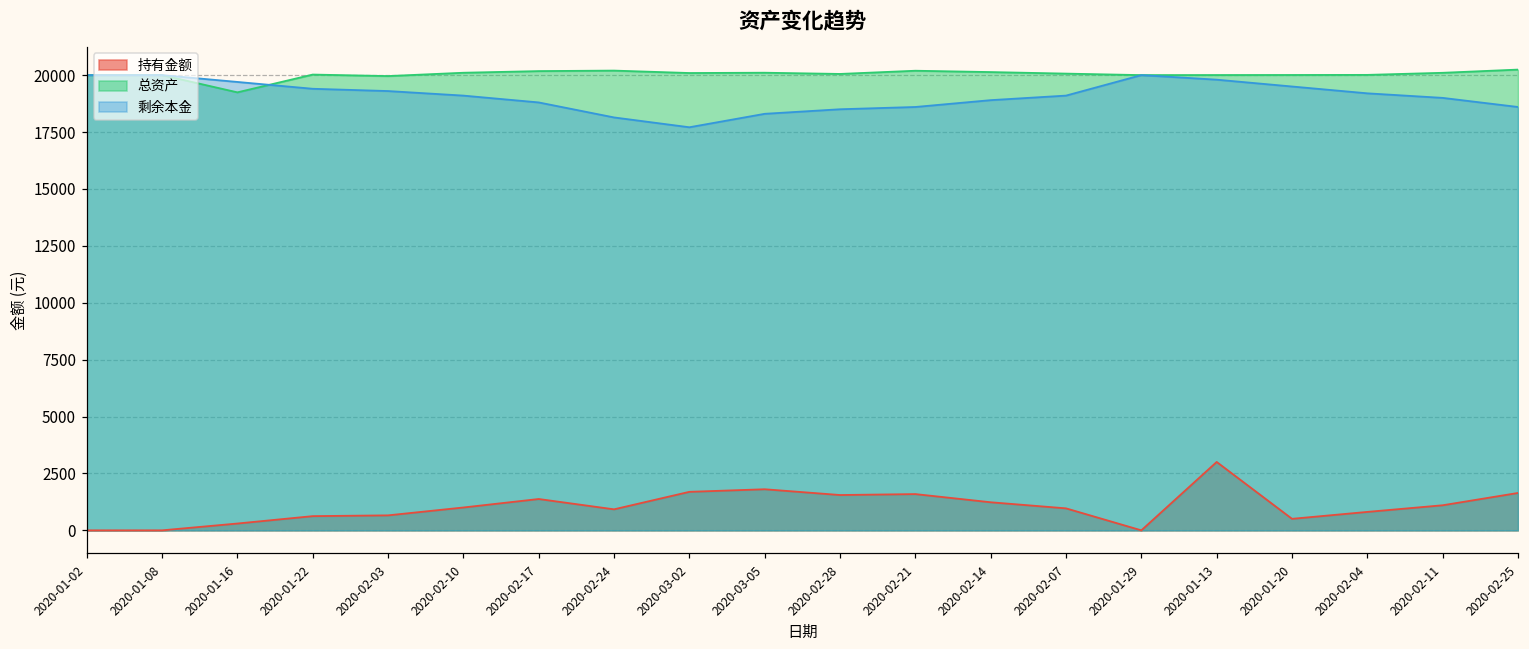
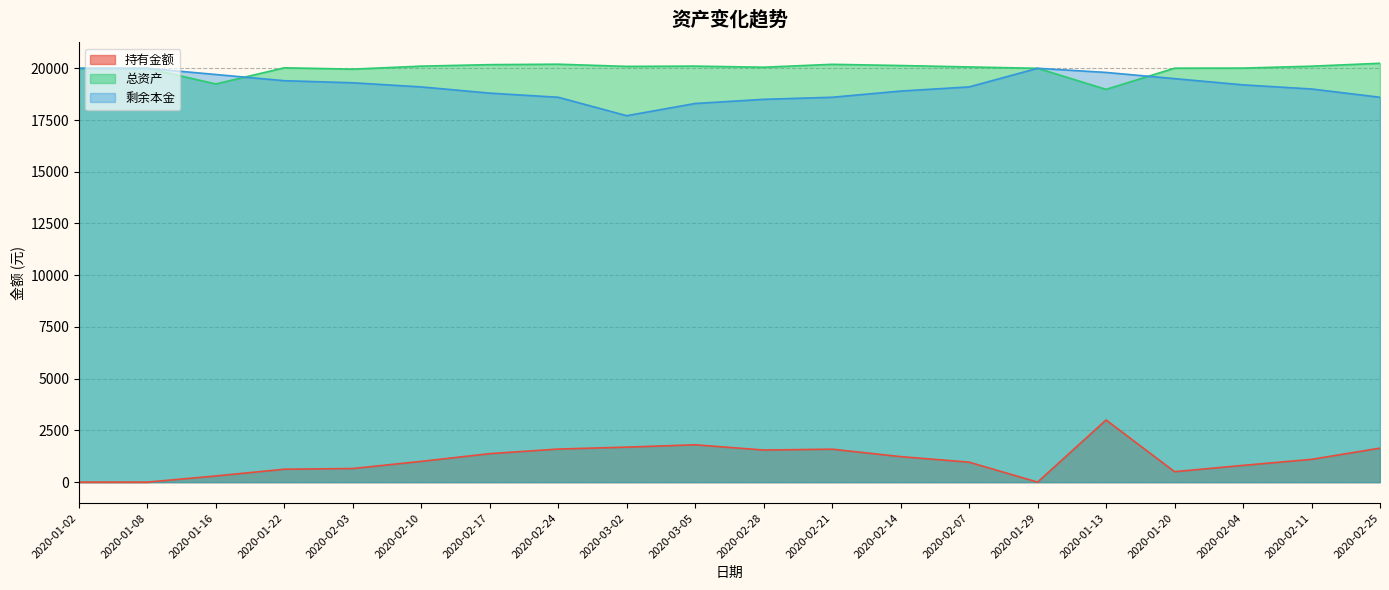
持有金额, 2020-02-24: 900 -> 1600
剩余本金, 2020-02-24: 18100 -> 18600
总资产, 2020-01-13: 20000 -> 19000
